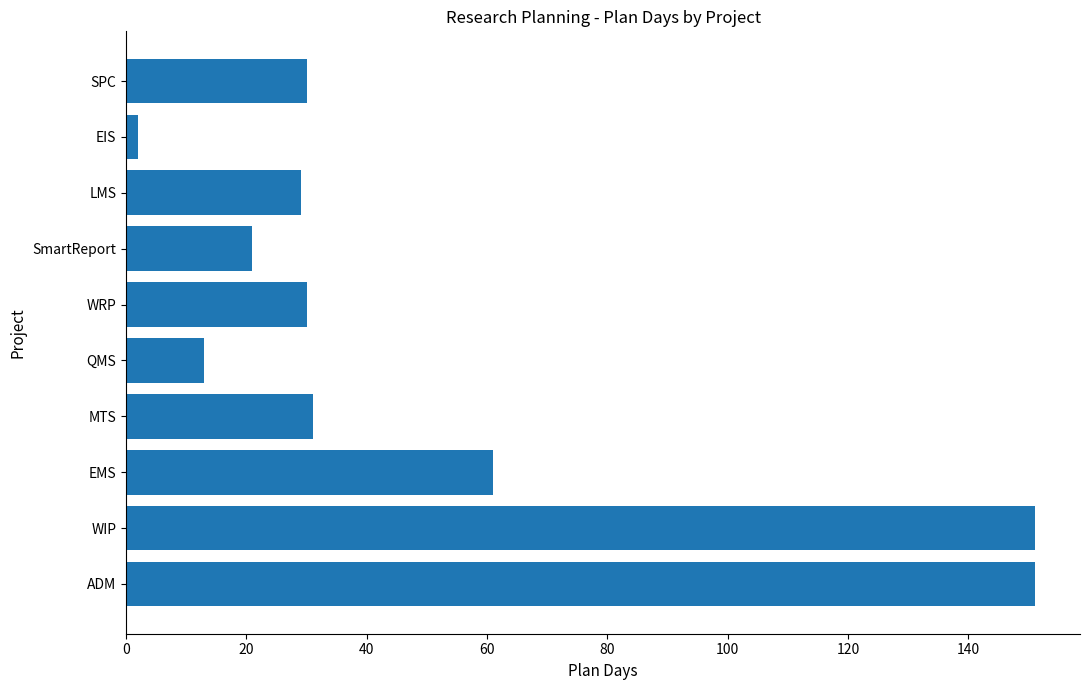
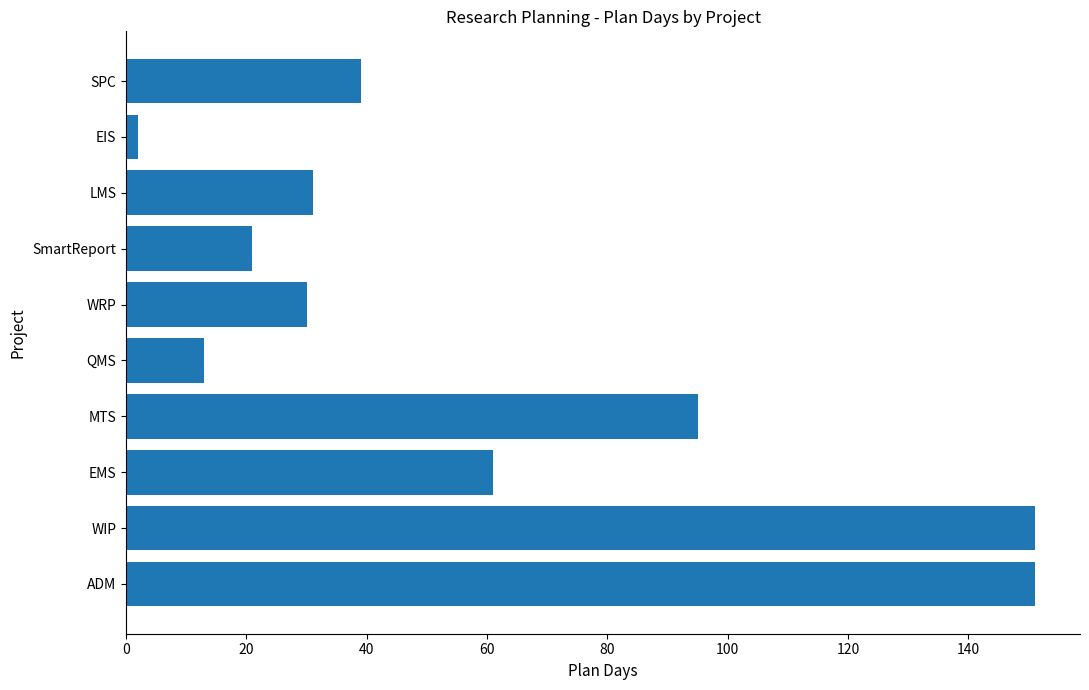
SPC: 30 -> 39
LMS: 29 -> 31
MTS: 31 -> 95
